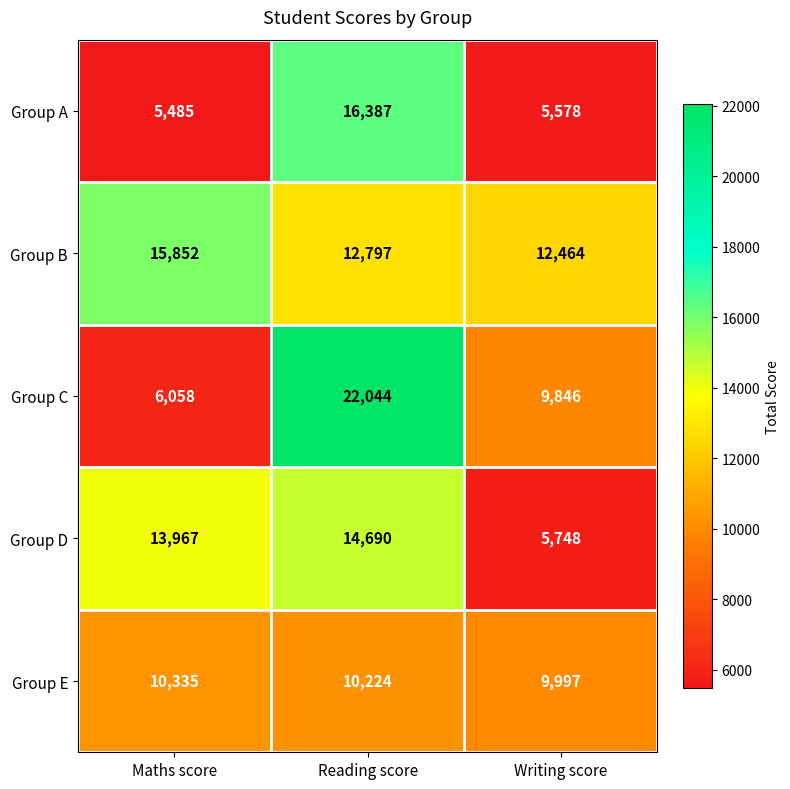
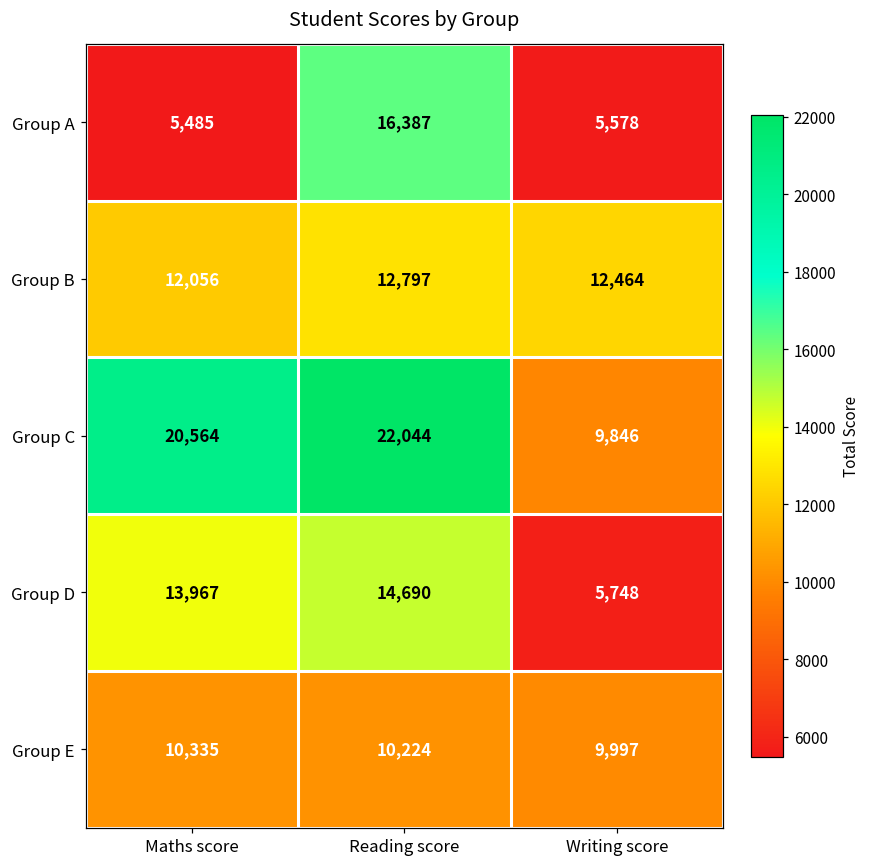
Group B, Maths score: 15,852 -> 12,056
Group C, Maths score: 6,058 -> 20,564
